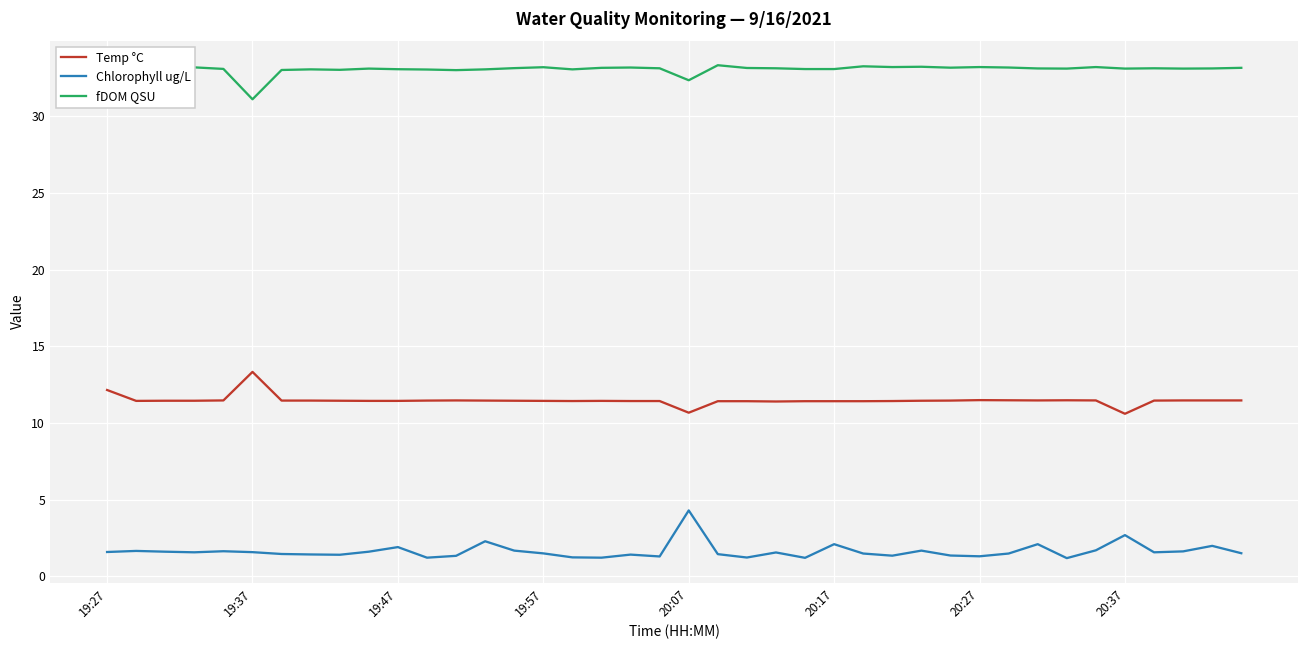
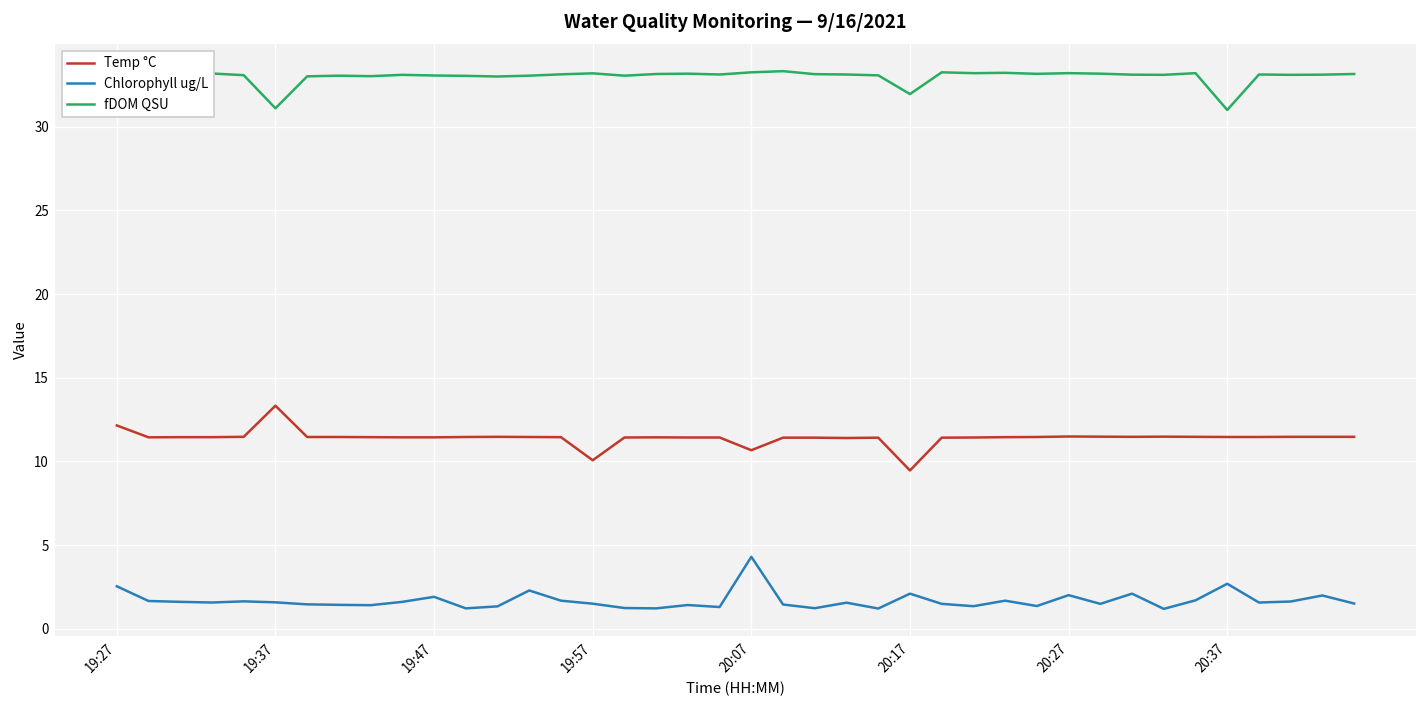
Chlorophyll ug/L, 19:27: 1.6 -> 2.5
Temp °C, 19:57: 11.4 -> 10.1
fDOM QSU, 20:07: 32.3 -> 33.3
Temp °C, 20:17: 11.4 -> 9.5
fDOM QSU, 20:17: 33.1 -> 32.0
Chlorophyll ug/L, 20:27: 1.3 -> 2.0
Temp °C, 20:37: 10.6 -> 11.5
fDOM QSU, 20:37: 33.1 -> 31.0
